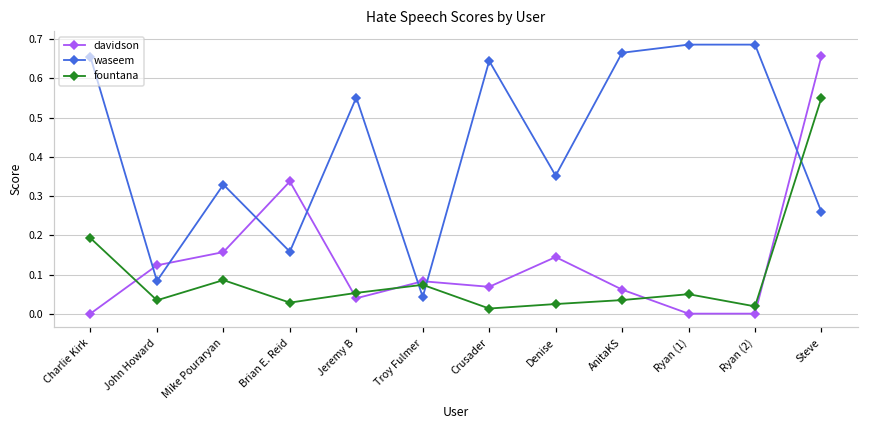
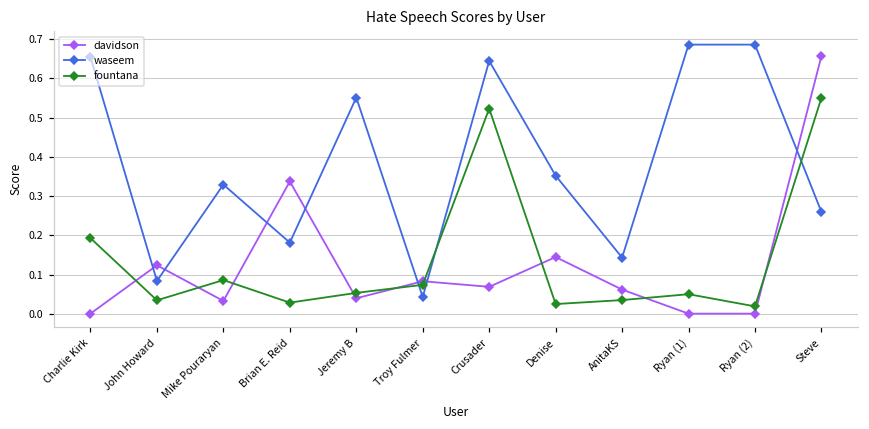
davidson, Mike Pouraryan: 0.16 -> 0.03
waseem, Brian E. Reid: 0.16 -> 0.18
fountana, Crusader: 0.01 -> 0.52
waseem, AnitaKS: 0.67 -> 0.14
